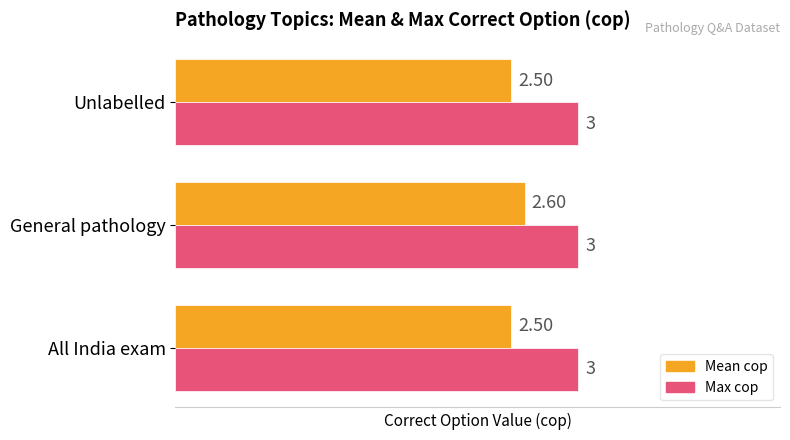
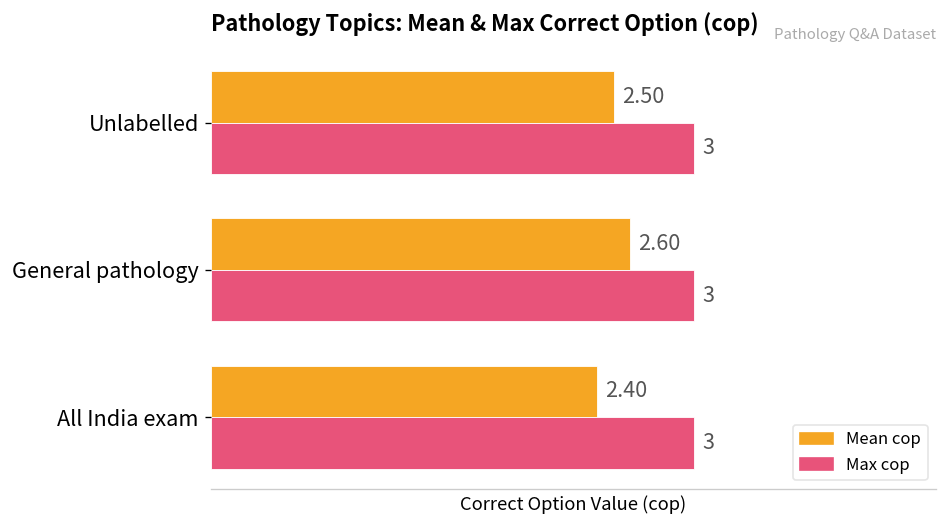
Mean cop, All India exam: 2.50 -> 2.40
